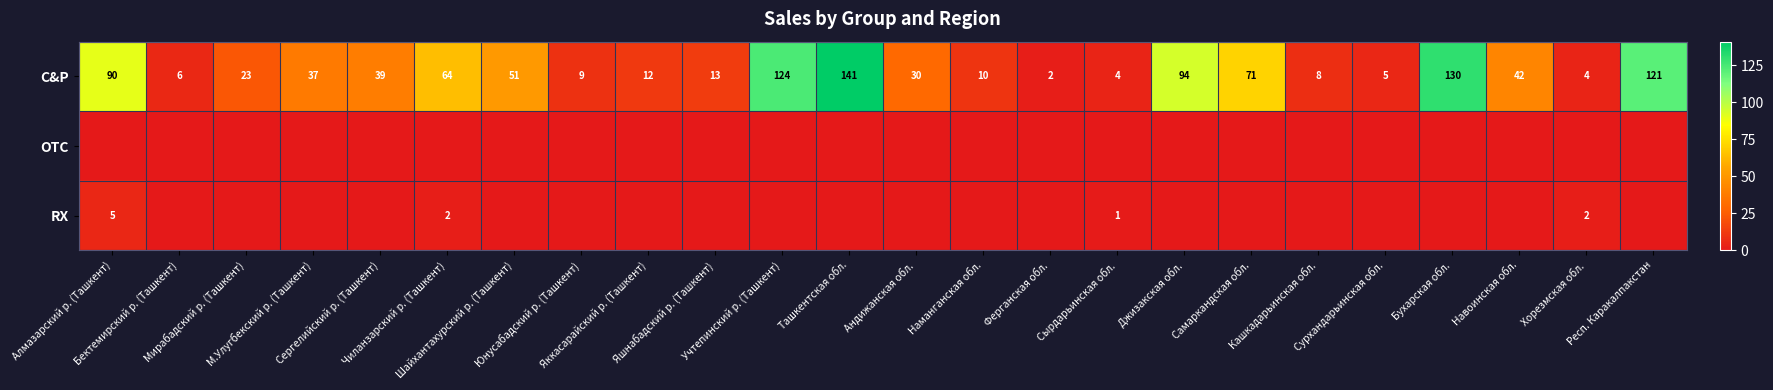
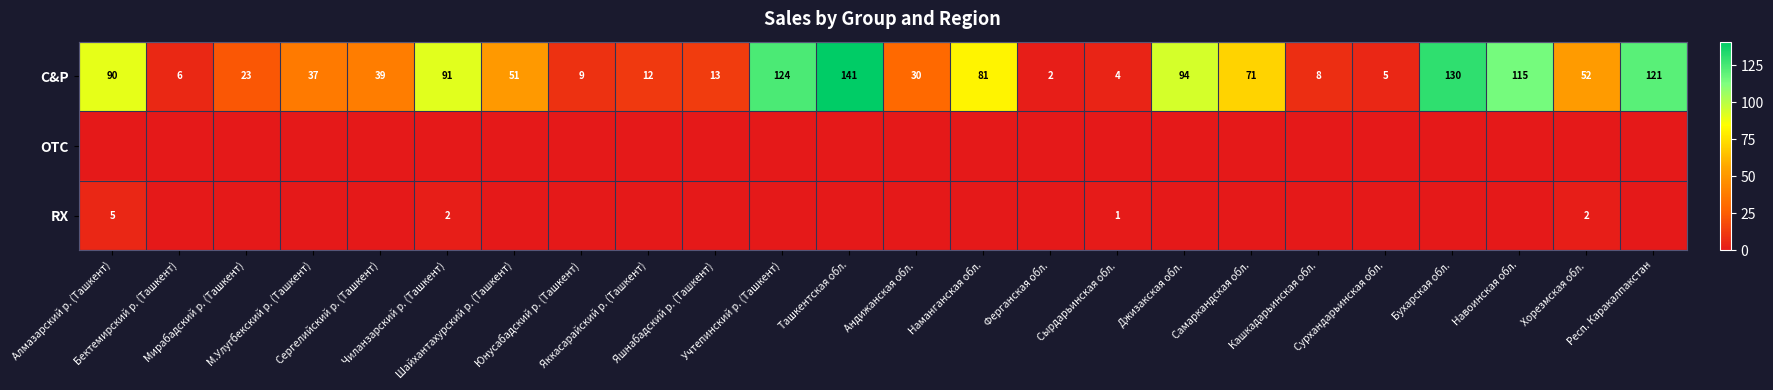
C&P, Чиланзарский р. (Ташкент): 64 -> 91
C&P, Наманганская обл.: 10 -> 81
C&P, Навоинская обл.: 42 -> 115
C&P, Хорезмская обл.: 4 -> 52
